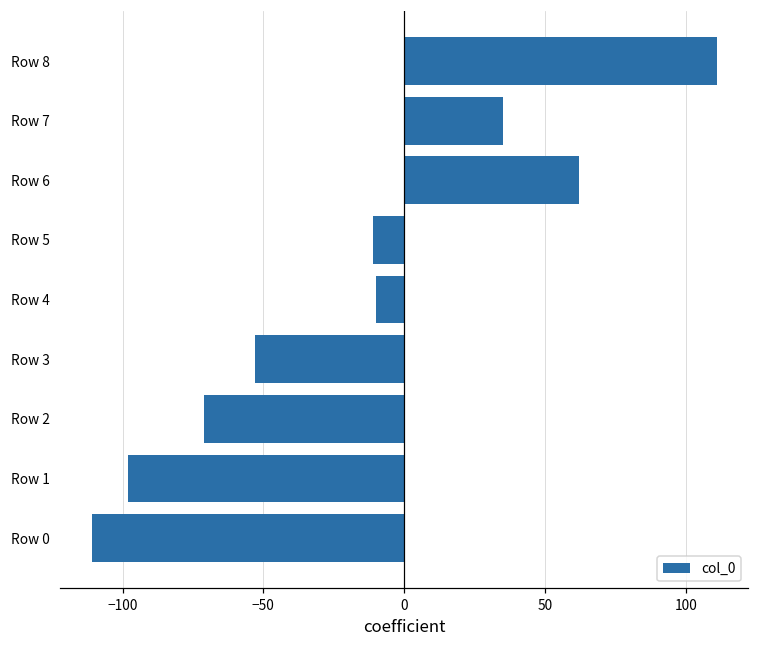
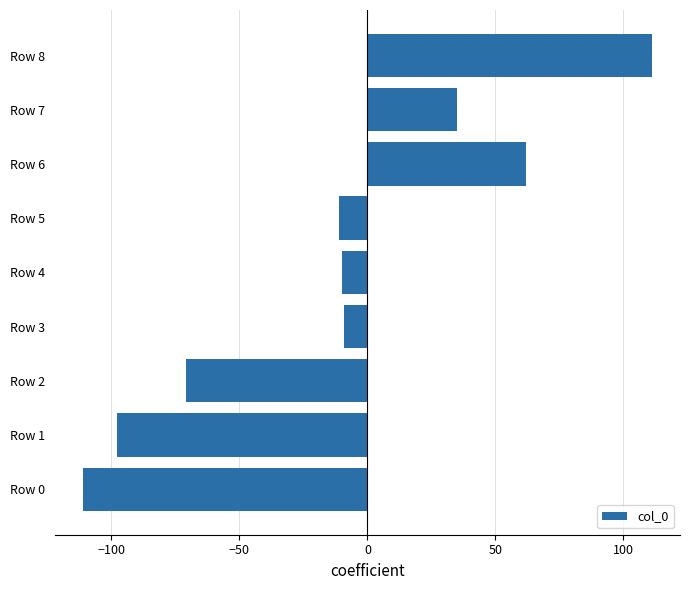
Row 3: -53 -> -9
